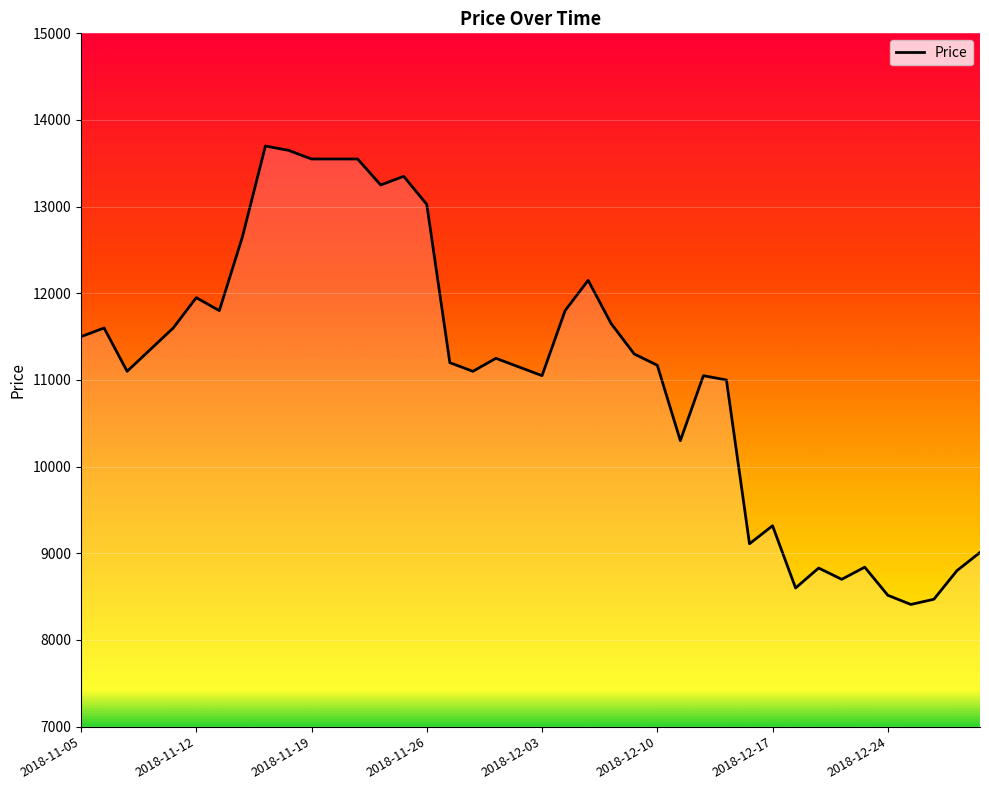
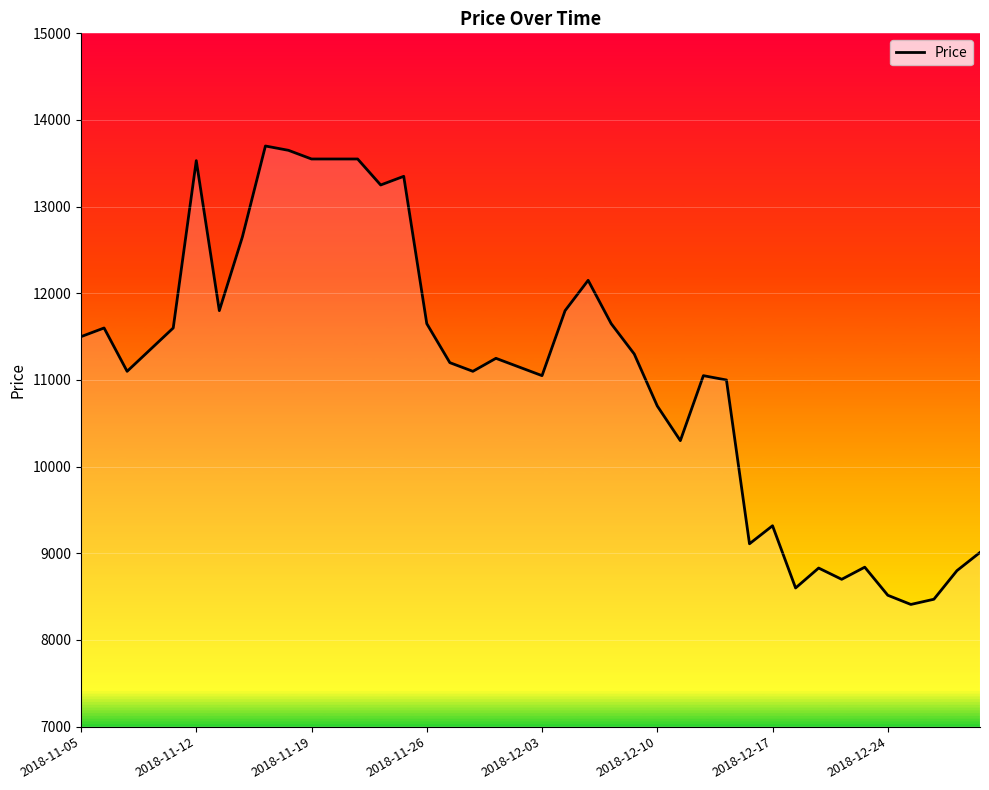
2018-11-12: 12000 -> 13500
2018-11-26: 13000 -> 11700
2018-12-10: 11200 -> 10700
